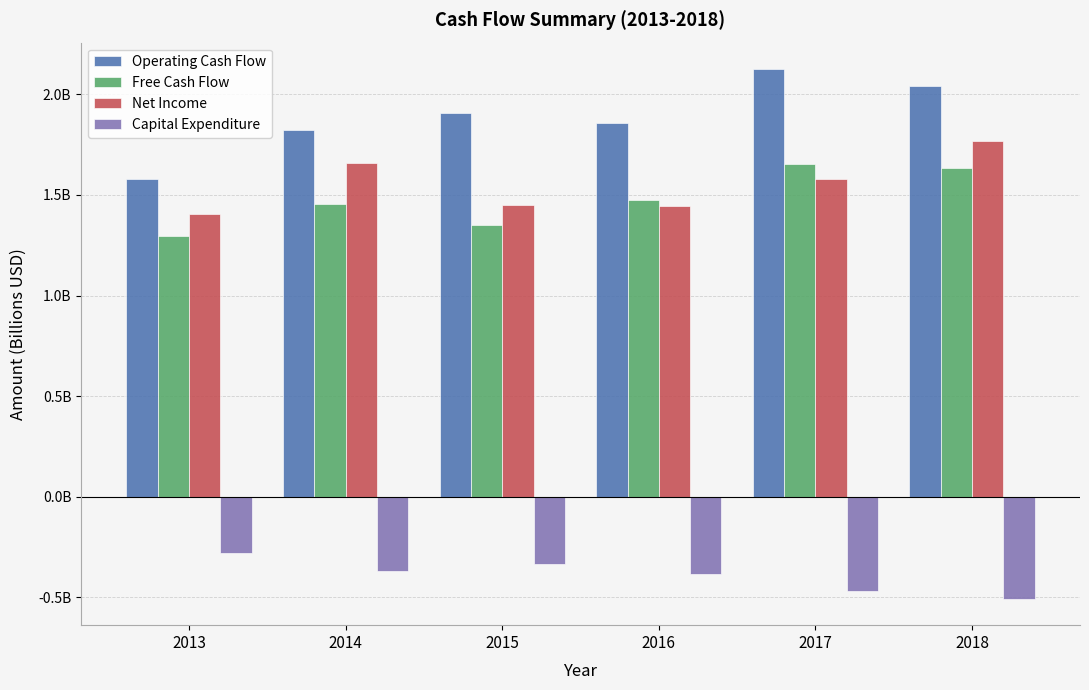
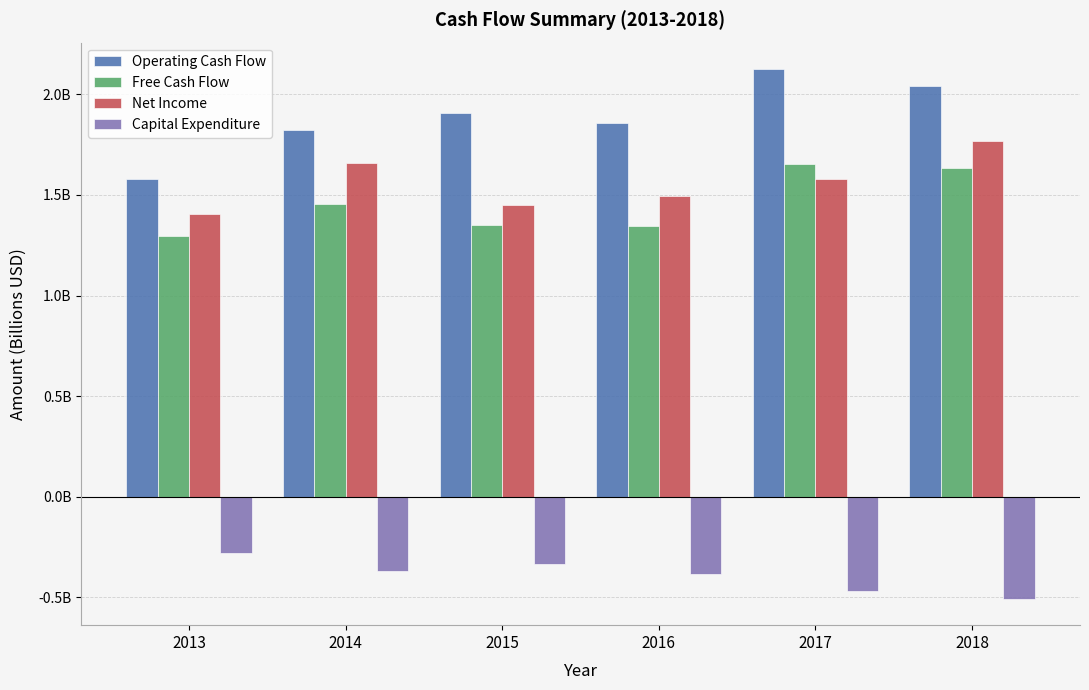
Free Cash Flow, 2016: 1470000000 -> 1350000000
Net Income, 2016: 1450000000 -> 1490000000
